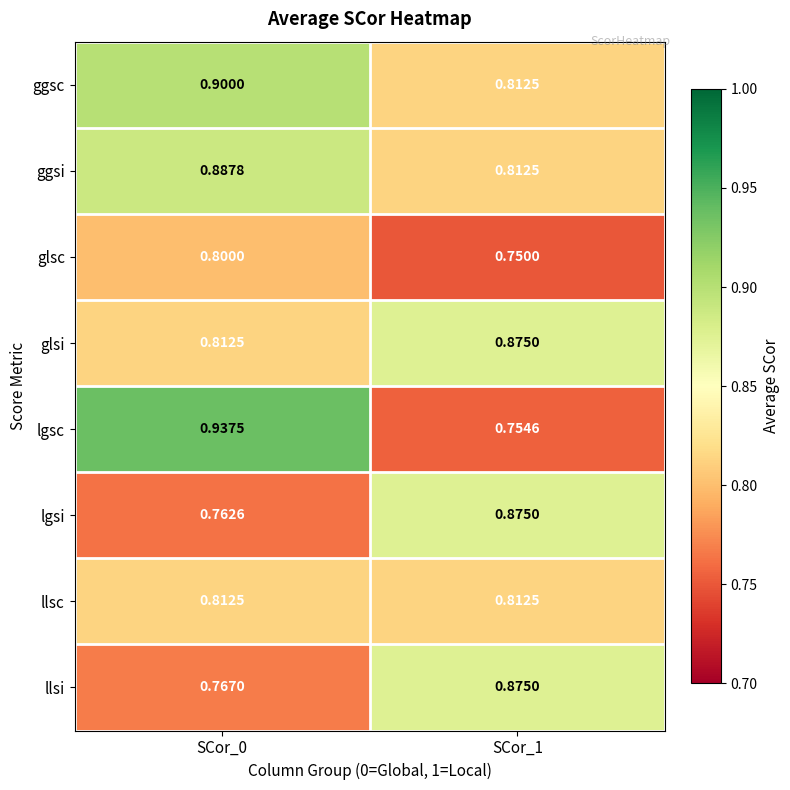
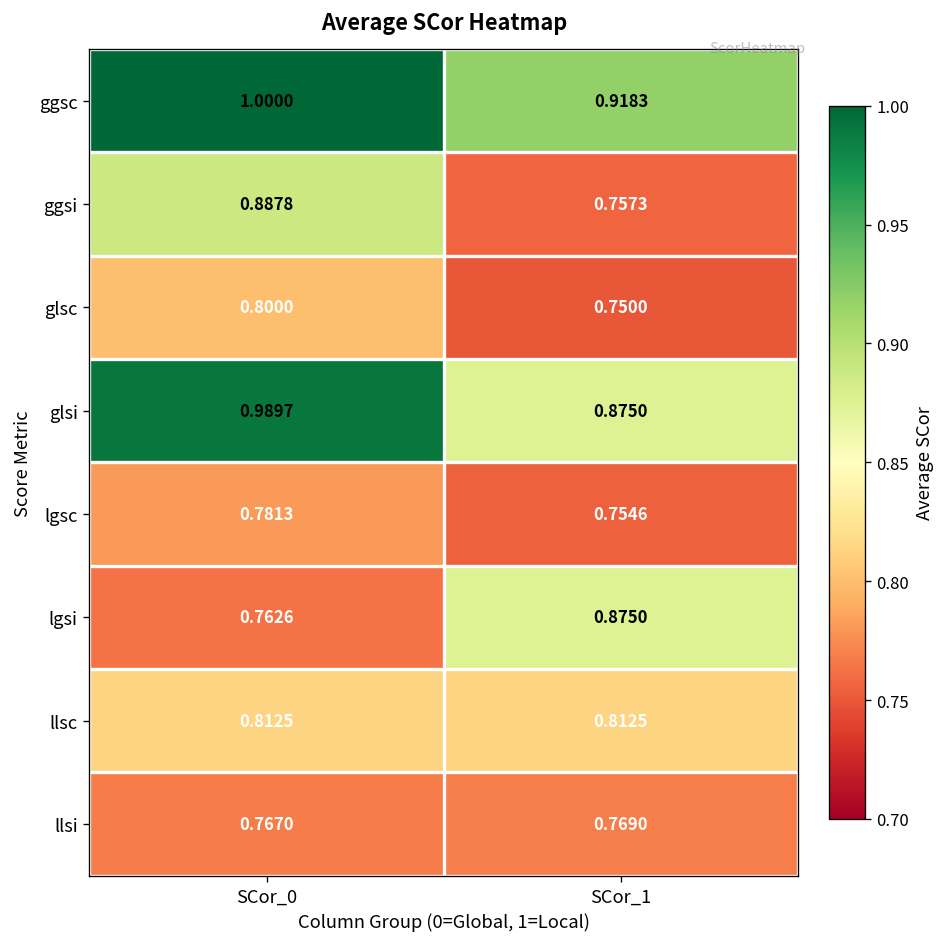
ggsc, SCor_0: 0.9000 -> 1.0000
ggsc, SCor_1: 0.8125 -> 0.9183
ggsi, SCor_1: 0.8125 -> 0.7573
glsi, SCor_0: 0.8125 -> 0.9897
lgsc, SCor_0: 0.9375 -> 0.7813
llsi, SCor_1: 0.8750 -> 0.7690
